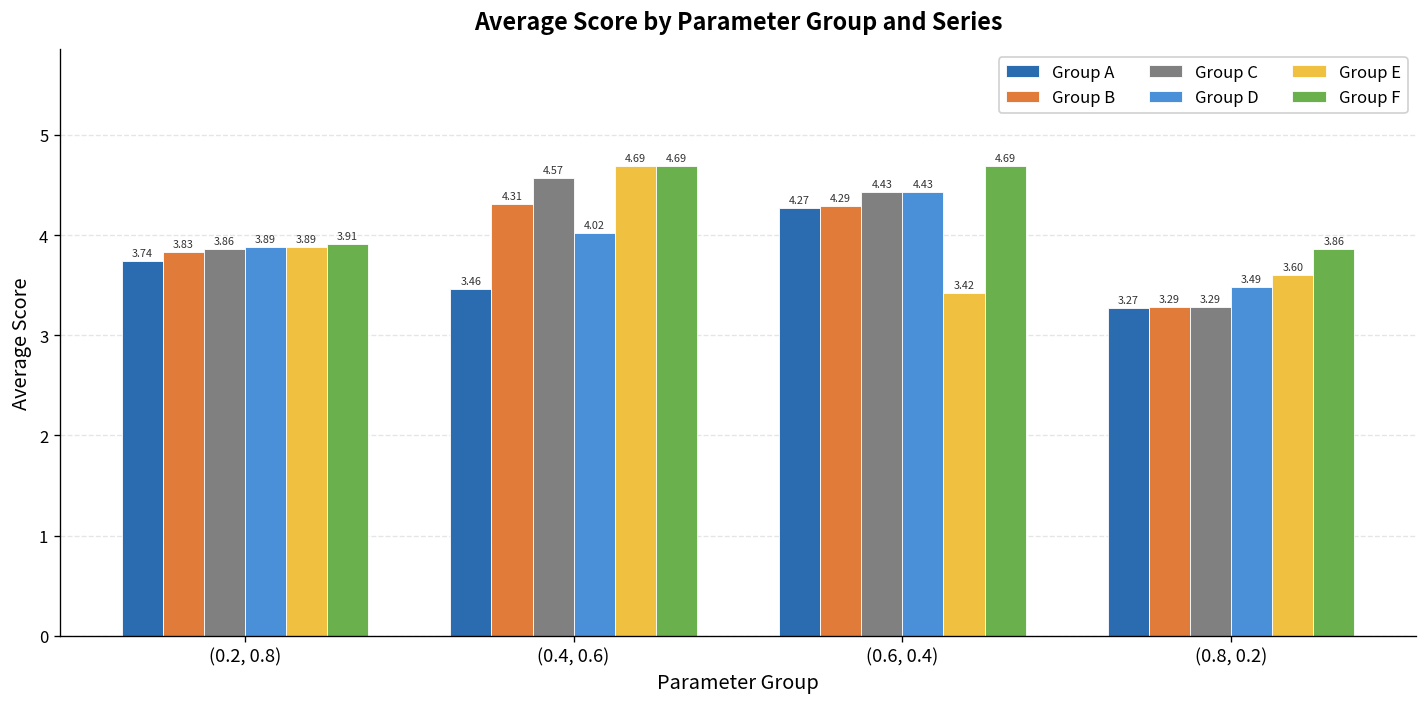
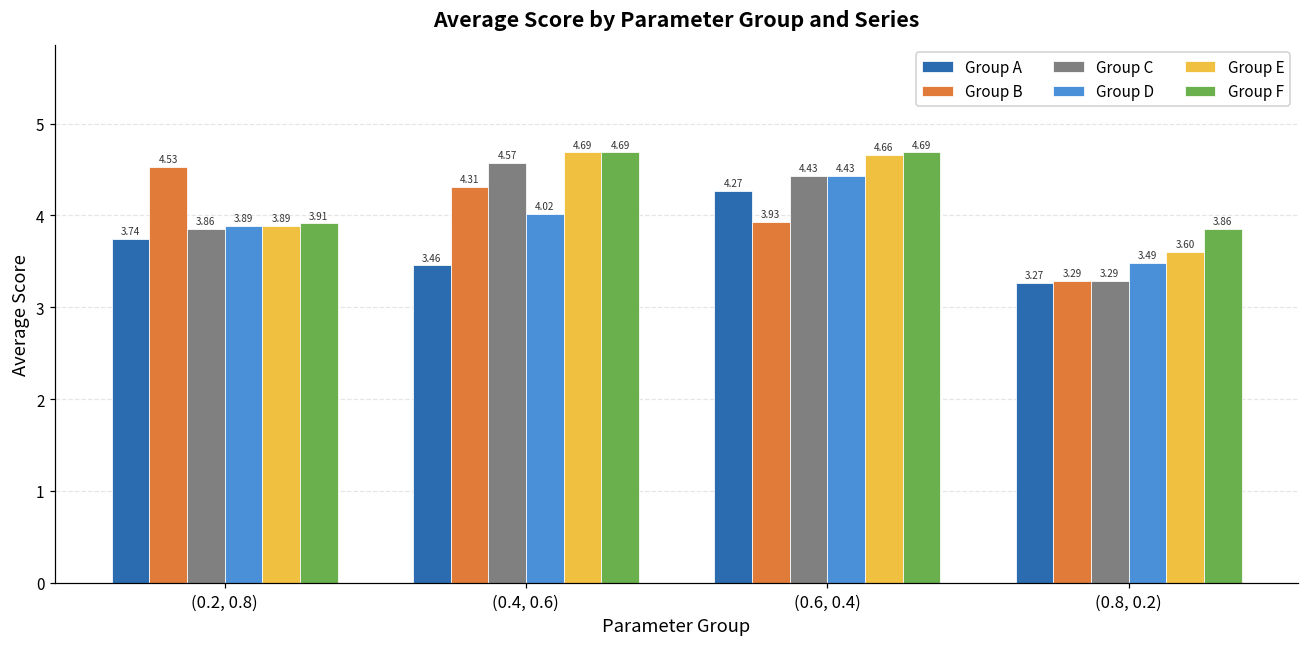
Group B, (0.2, 0.8): 3.83 -> 4.53
Group B, (0.6, 0.4): 4.29 -> 3.93
Group E, (0.6, 0.4): 3.42 -> 4.66
